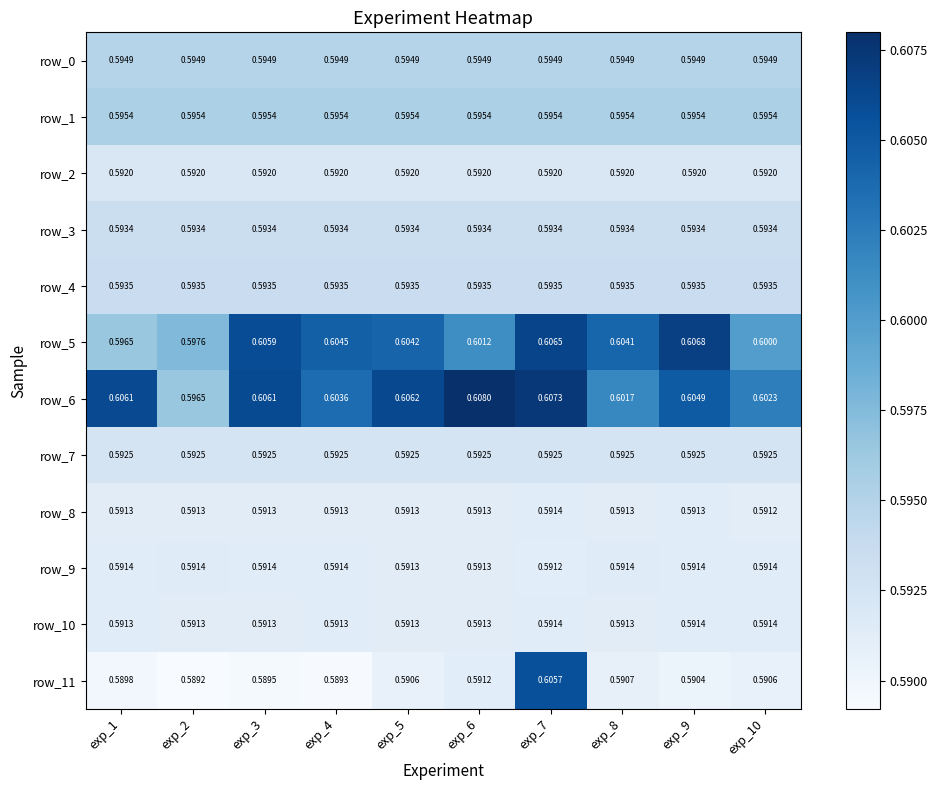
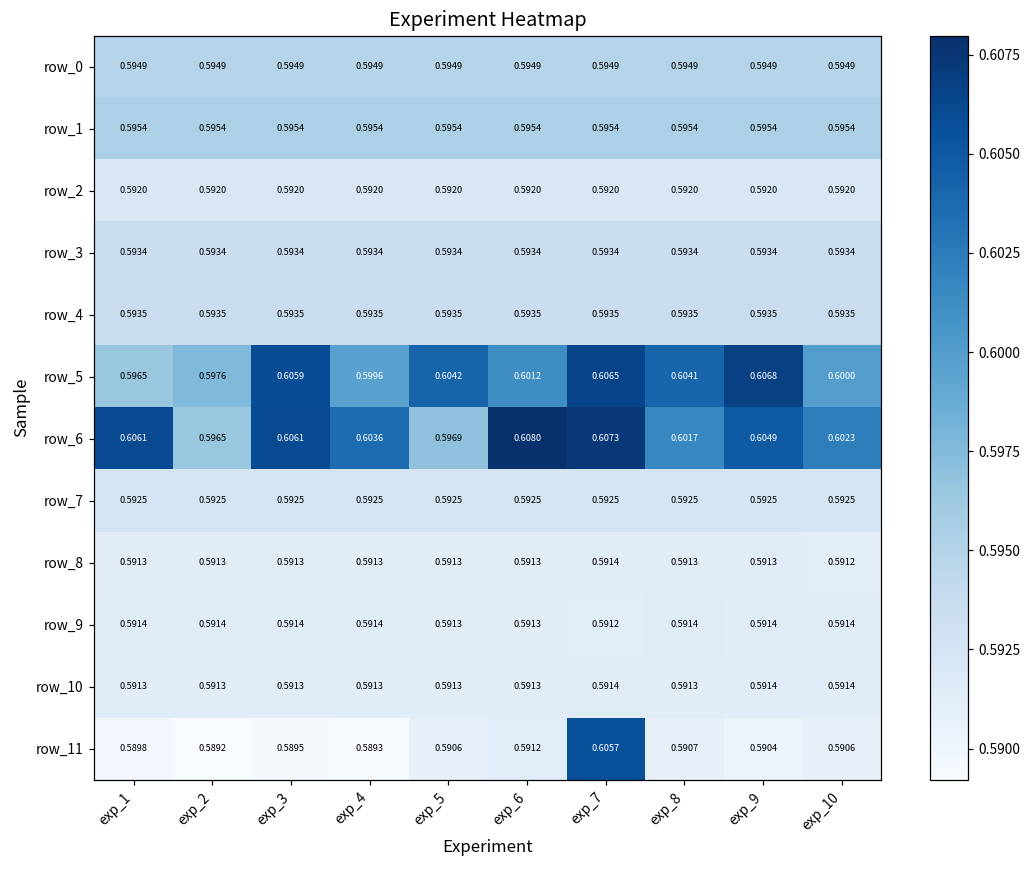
row_5, exp_4: 0.6045 -> 0.5996
row_6, exp_5: 0.6062 -> 0.5969
